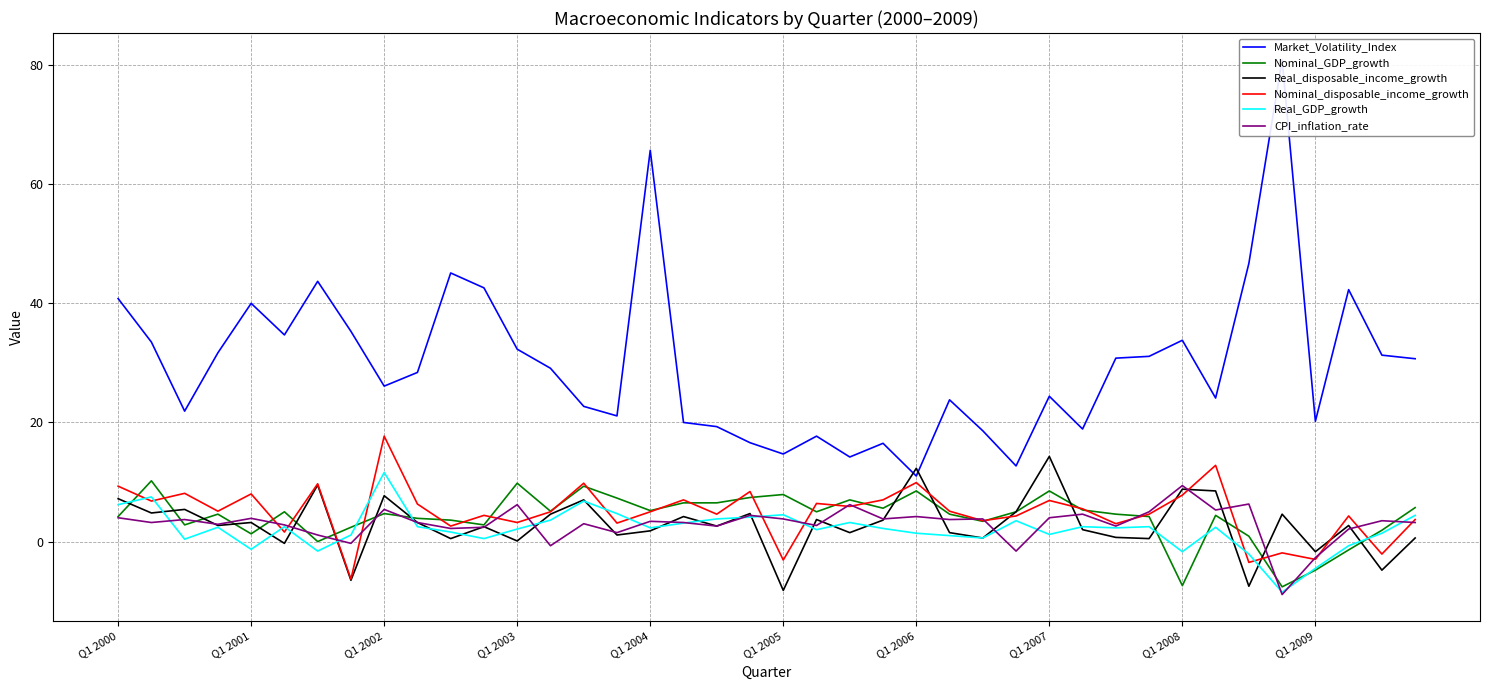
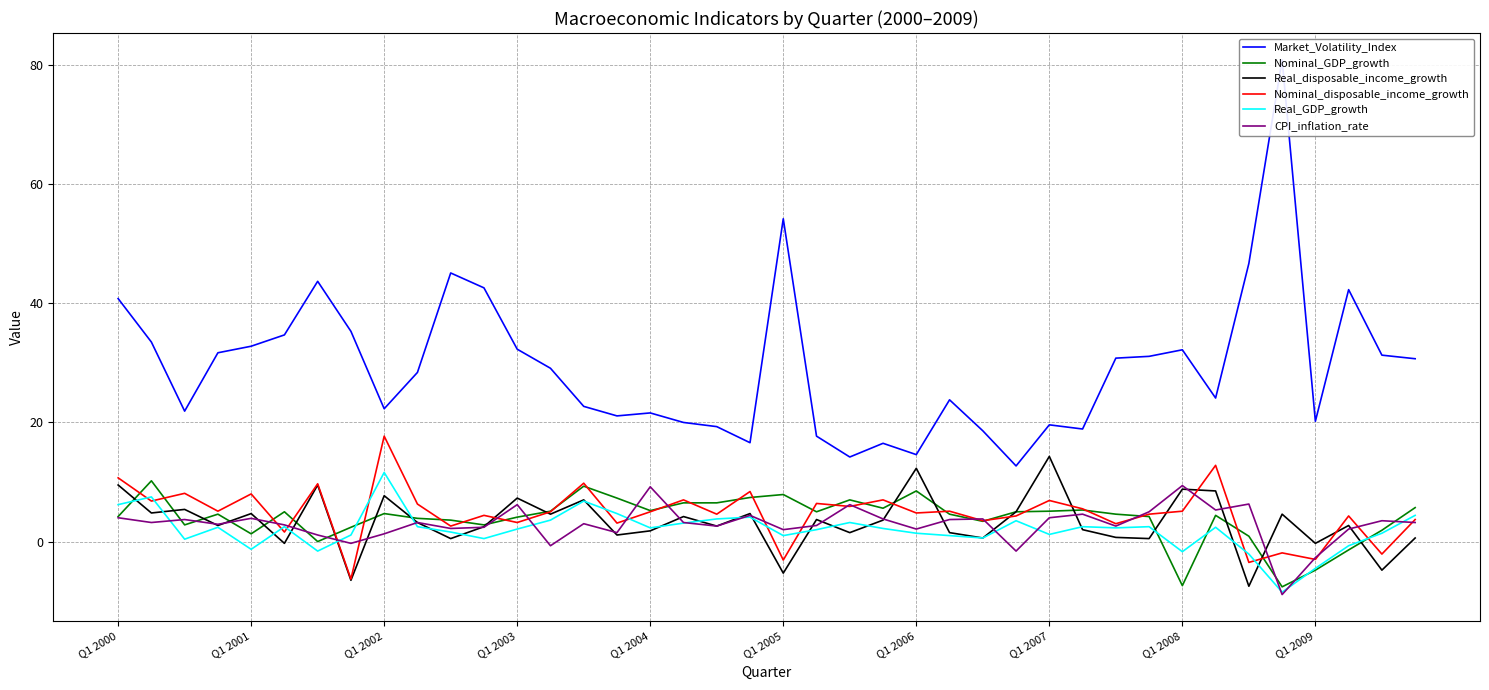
Real_disposable_income_growth, Q1 2000: 7 -> 10
Nominal_disposable_income_growth, Q1 2000: 9 -> 11
Market_Volatility_Index, Q1 2001: 40 -> 33
Real_disposable_income_growth, Q1 2001: 3 -> 5
Market_Volatility_Index, Q1 2002: 26 -> 22
CPI_inflation_rate, Q1 2002: 5 -> 1
Nominal_GDP_growth, Q1 2003: 10 -> 4
Real_disposable_income_growth, Q1 2003: 0 -> 7
Market_Volatility_Index, Q1 2004: 66 -> 22
CPI_inflation_rate, Q1 2004: 3 -> 9
Market_Volatility_Index, Q1 2005: 15 -> 54
Real_disposable_income_growth, Q1 2005: -8 -> -5
Real_GDP_growth, Q1 2005: 5 -> 1
CPI_inflation_rate, Q1 2005: 4 -> 2
Market_Volatility_Index, Q1 2006: 11 -> 15
Nominal_disposable_income_growth, Q1 2006: 10 -> 5
CPI_inflation_rate, Q1 2006: 4 -> 2
Market_Volatility_Index, Q1 2007: 24 -> 20
Nominal_GDP_growth, Q1 2007: 9 -> 5
Market_Volatility_Index, Q1 2008: 34 -> 32
Nominal_disposable_income_growth, Q1 2008: 8 -> 5
Real_disposable_income_growth, Q1 2009: -2 -> 0
